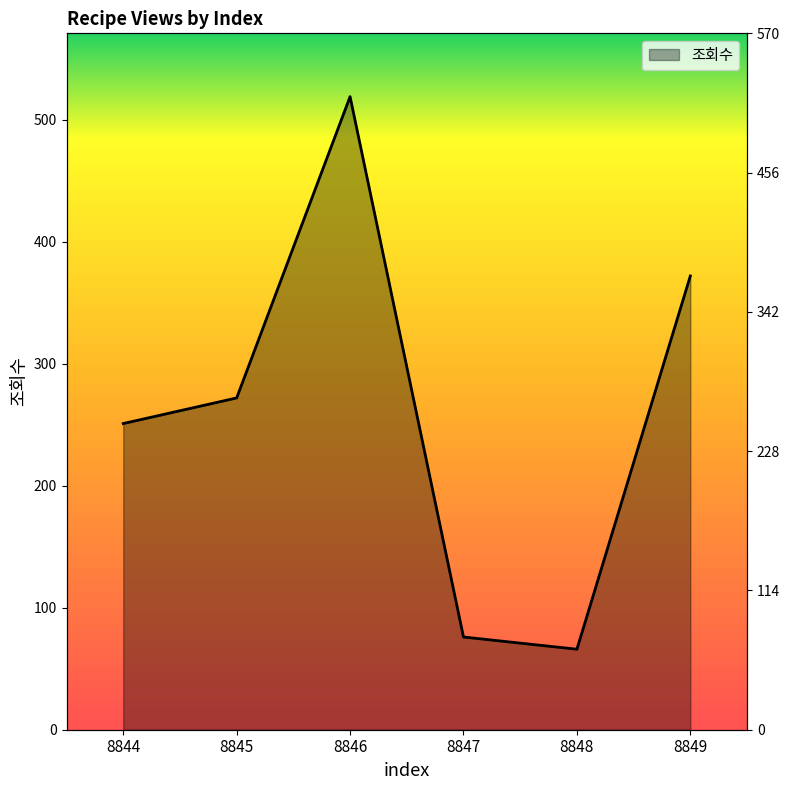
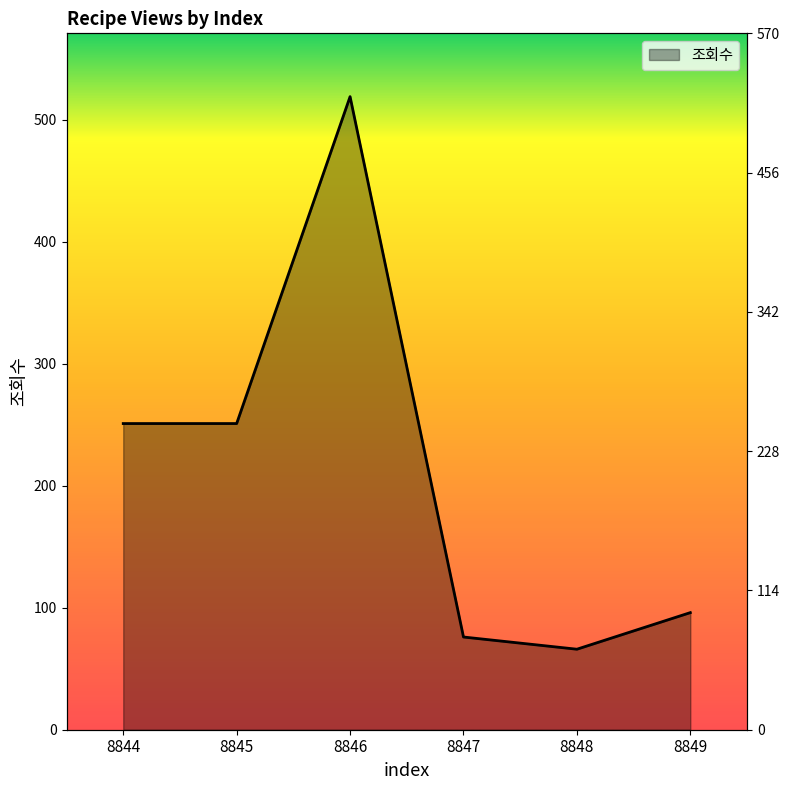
8845: 272 -> 251
8849: 372 -> 96
